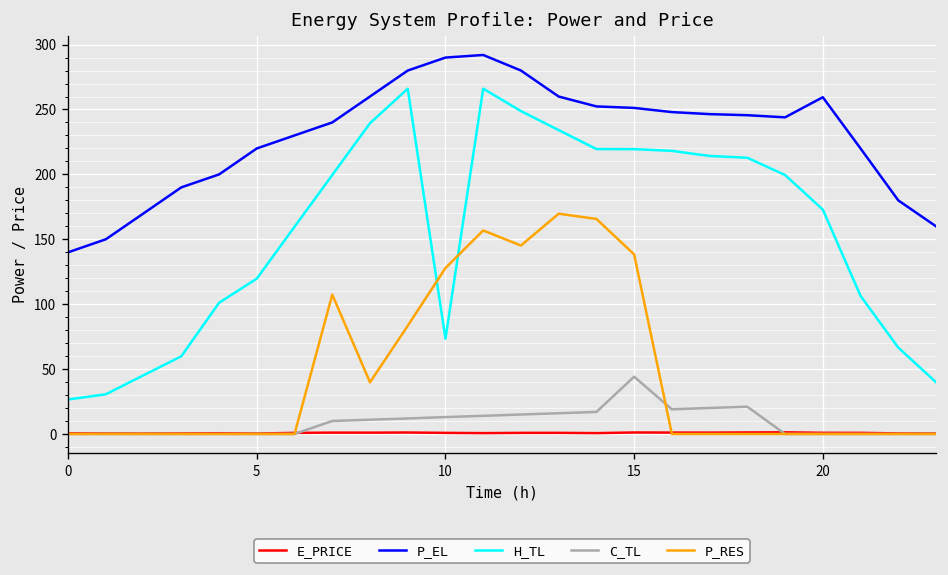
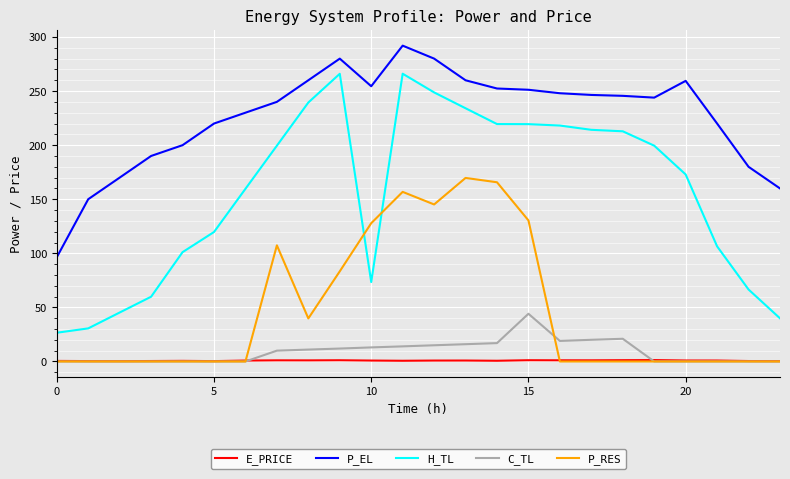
P_EL, 0: 140 -> 96
P_EL, 10: 290 -> 254
P_RES, 15: 138 -> 130
